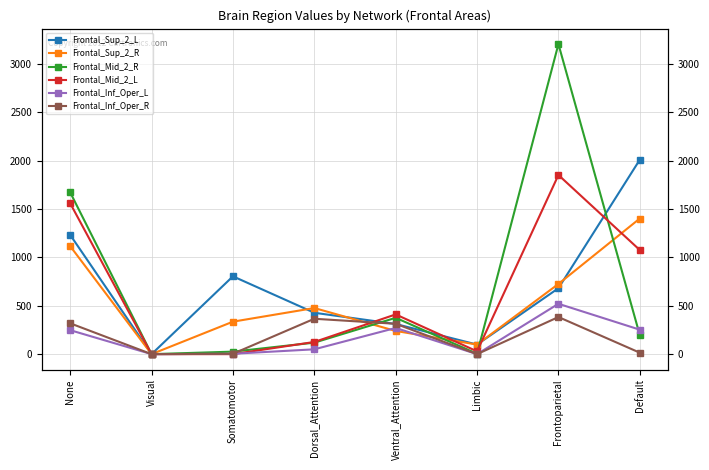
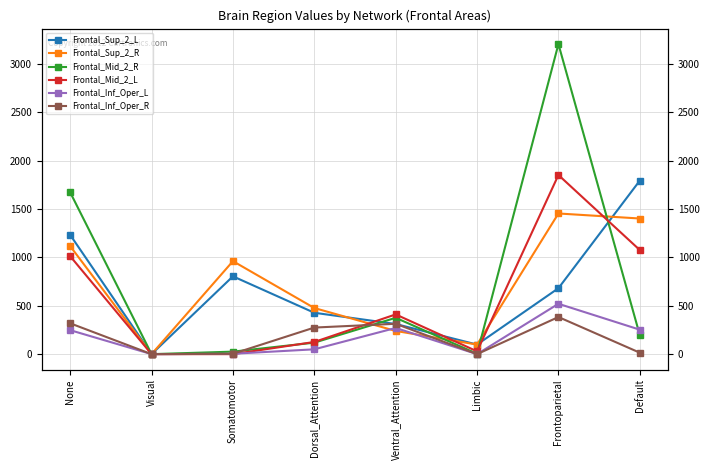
Frontal_Mid_2_L, None: 1600 -> 1000
Frontal_Sup_2_R, Somatomotor: 300 -> 1000
Frontal_Inf_Oper_R, Dorsal_Attention: 400 -> 300
Frontal_Sup_2_R, Frontoparietal: 700 -> 1500
Frontal_Sup_2_L, Default: 2000 -> 1800
